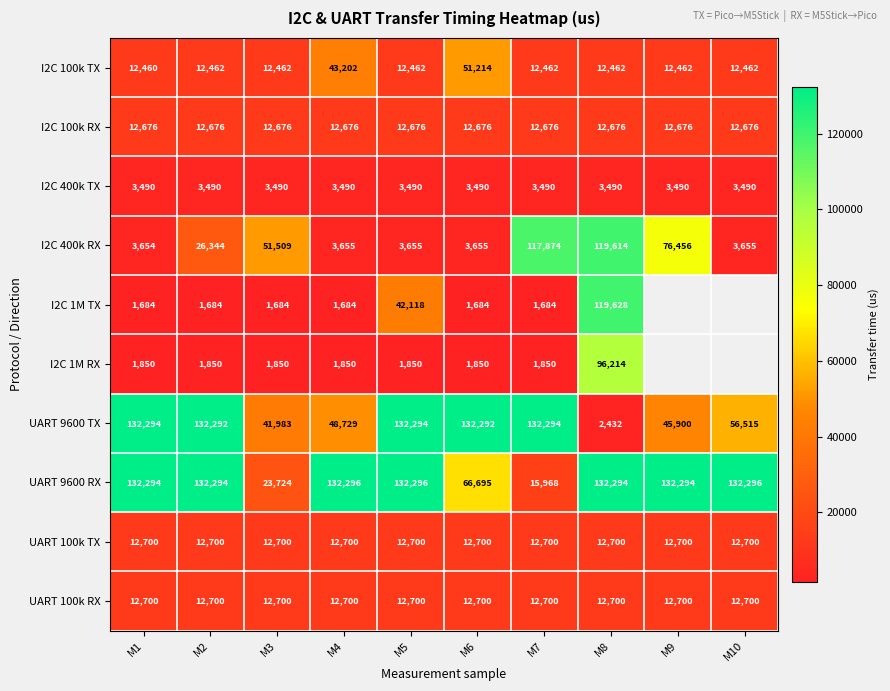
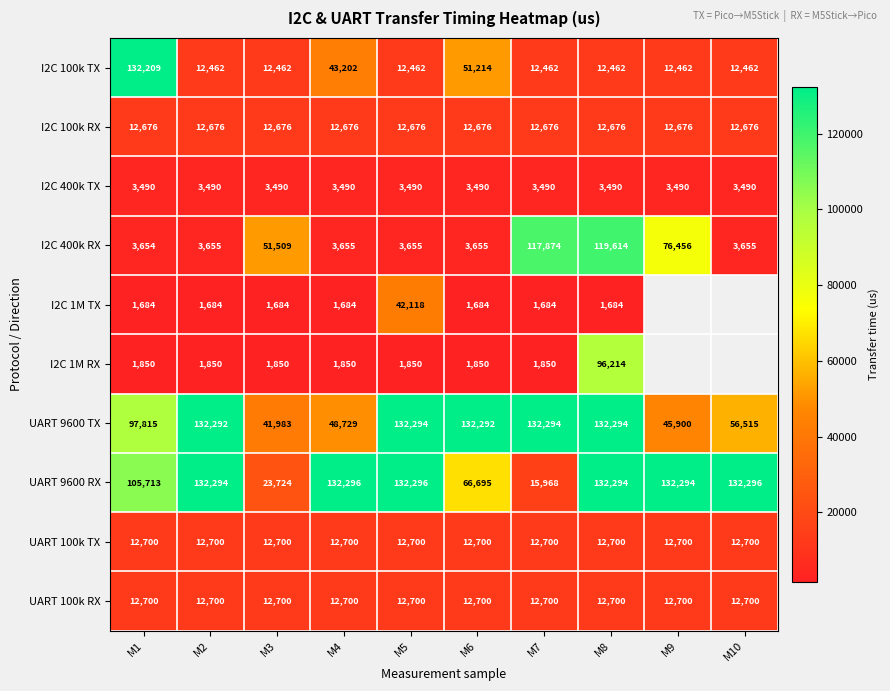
I2C 100k TX, M1: 12,460 -> 132,209
I2C 400k RX, M2: 26,344 -> 3,655
I2C 1M TX, M8: 119,628 -> 1,684
UART 9600 TX, M1: 132,294 -> 97,815
UART 9600 TX, M8: 2,432 -> 132,294
UART 9600 RX, M1: 132,294 -> 105,713
